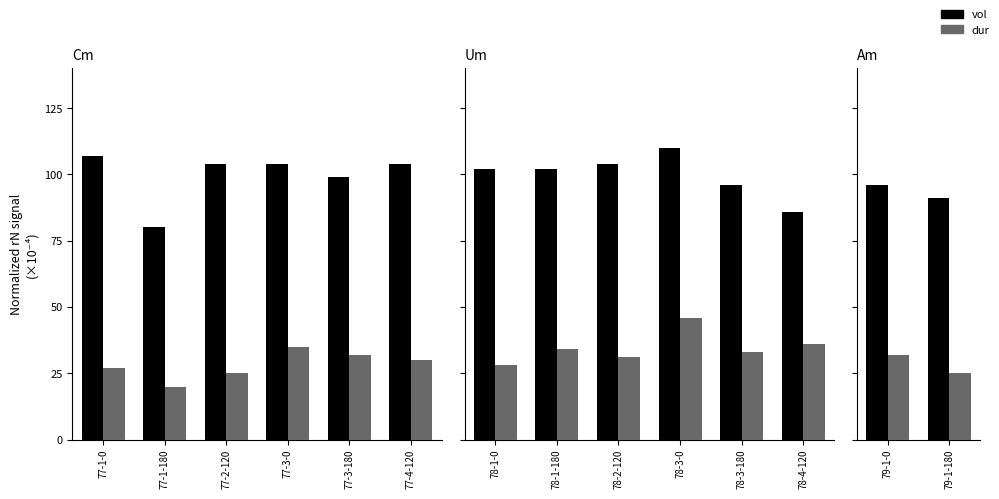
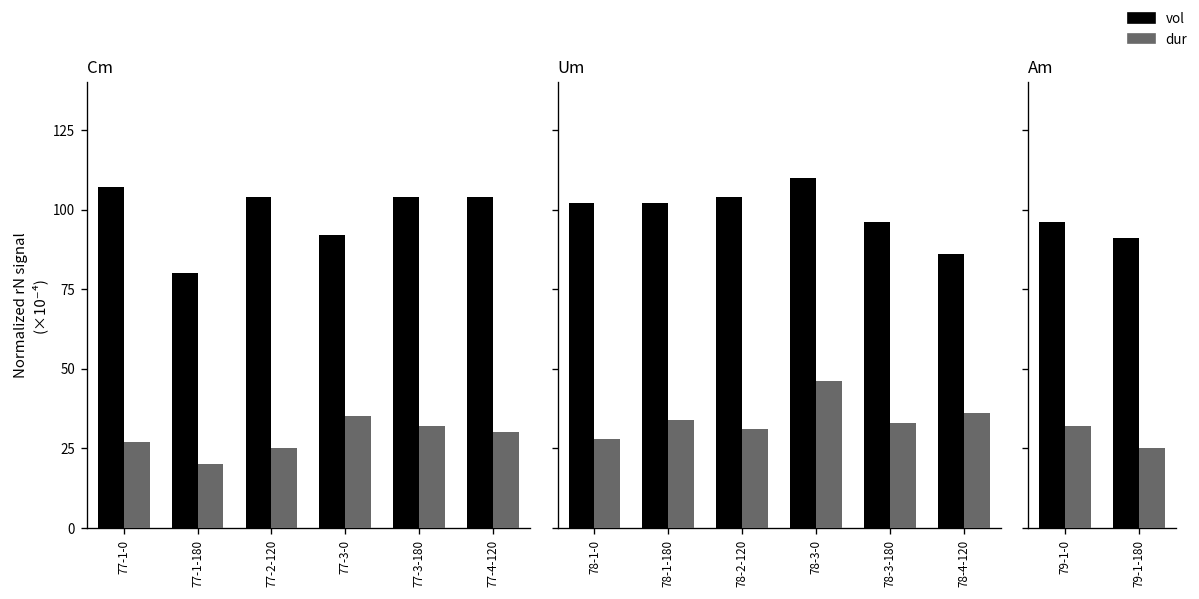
Cm, vol, 77-3-0: 104 -> 92
Cm, vol, 77-3-180: 99 -> 104
